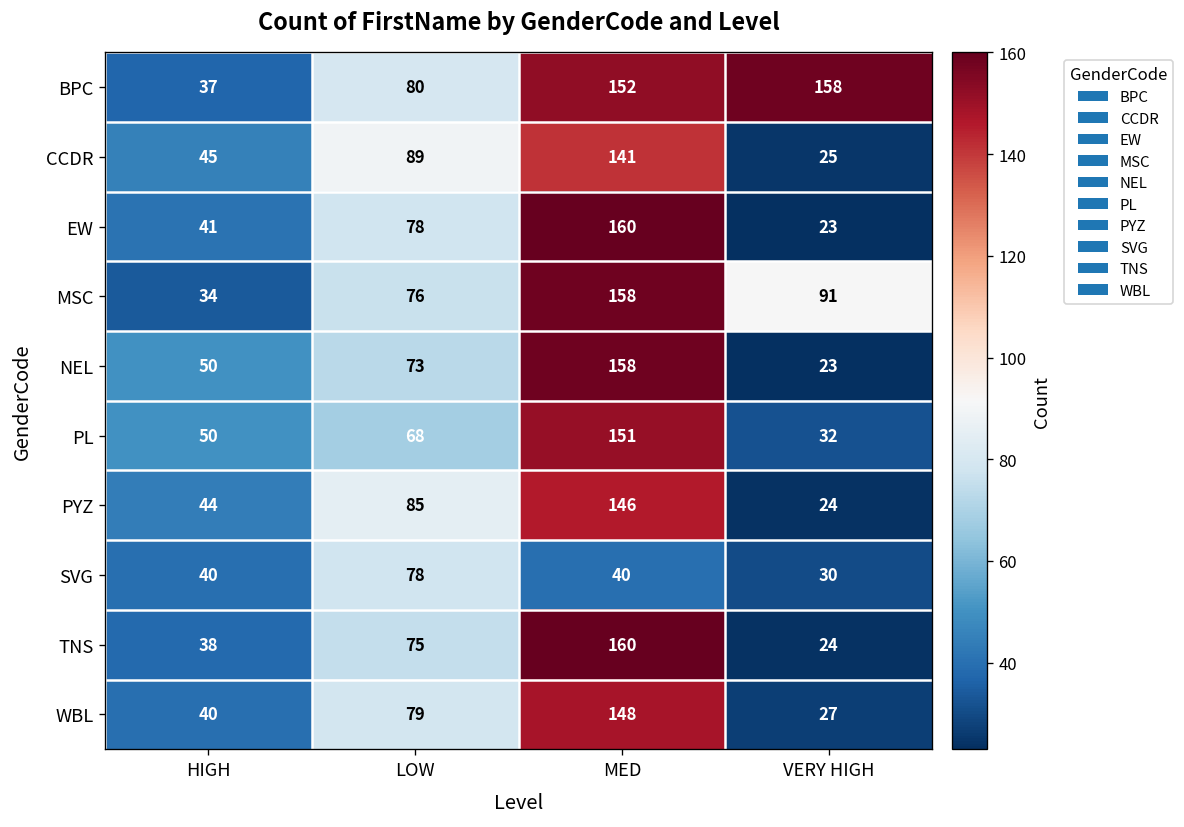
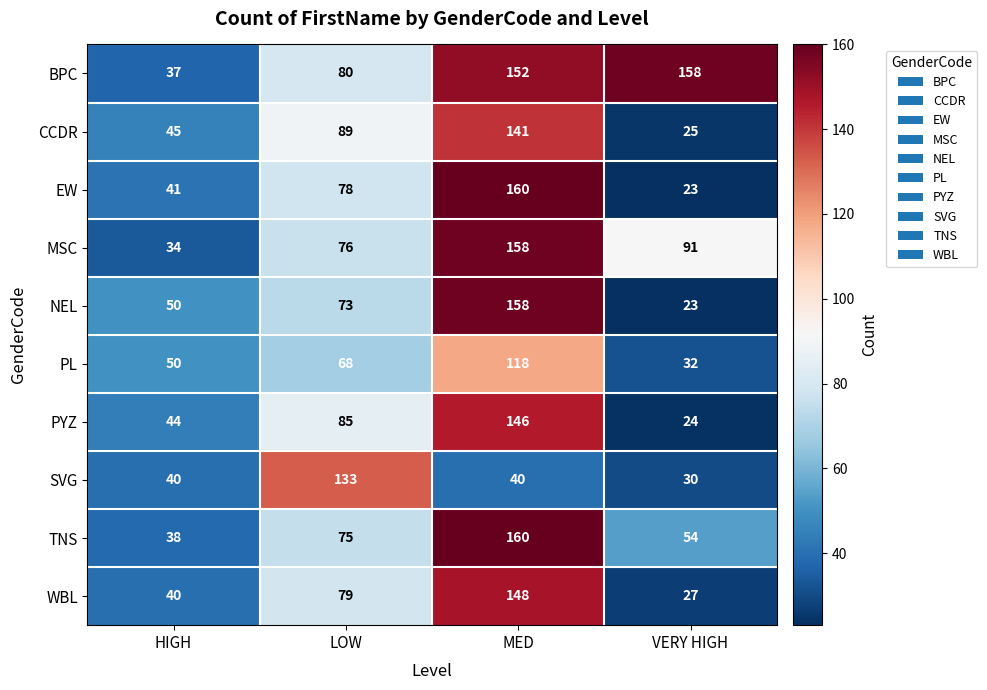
PL, MED: 151 -> 118
SVG, LOW: 78 -> 133
TNS, VERY HIGH: 24 -> 54
